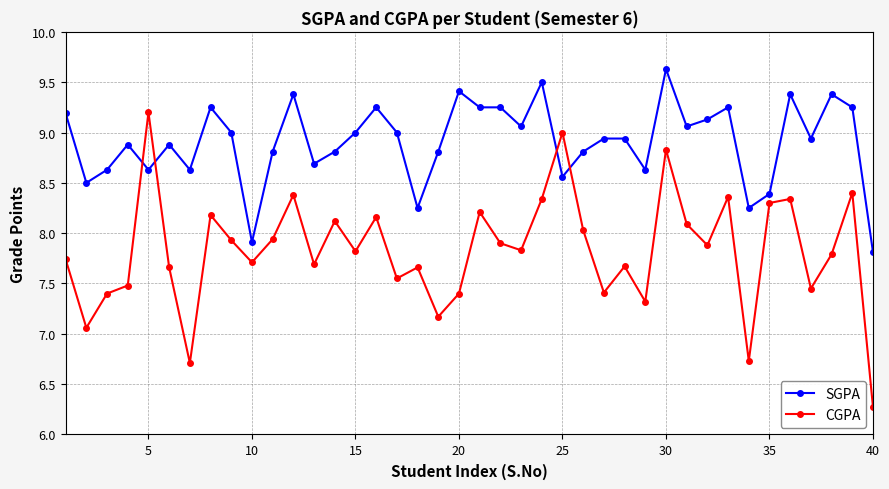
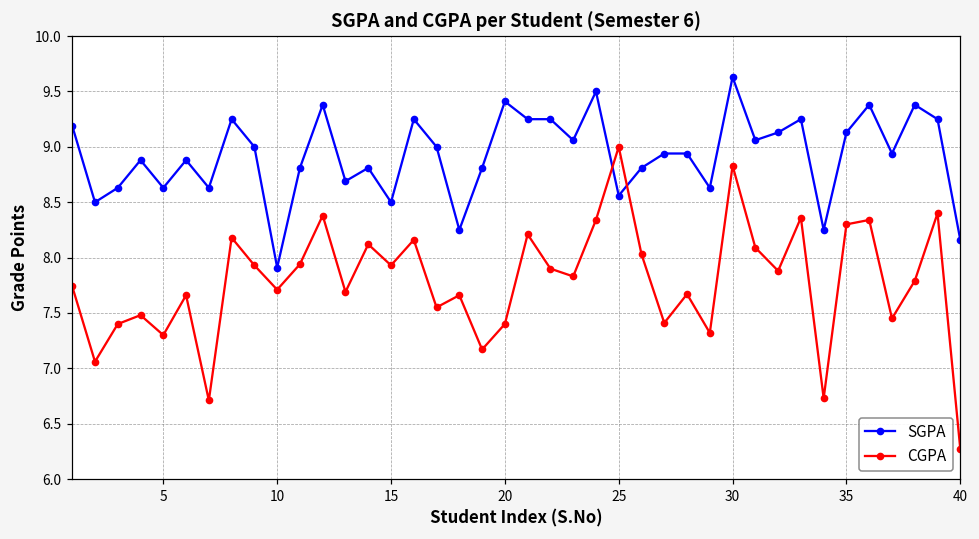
CGPA, 5: 9.2 -> 7.3
SGPA, 15: 9.0 -> 8.5
CGPA, 15: 7.82 -> 7.93
SGPA, 35: 8.39 -> 9.13
SGPA, 40: 7.81 -> 8.16
